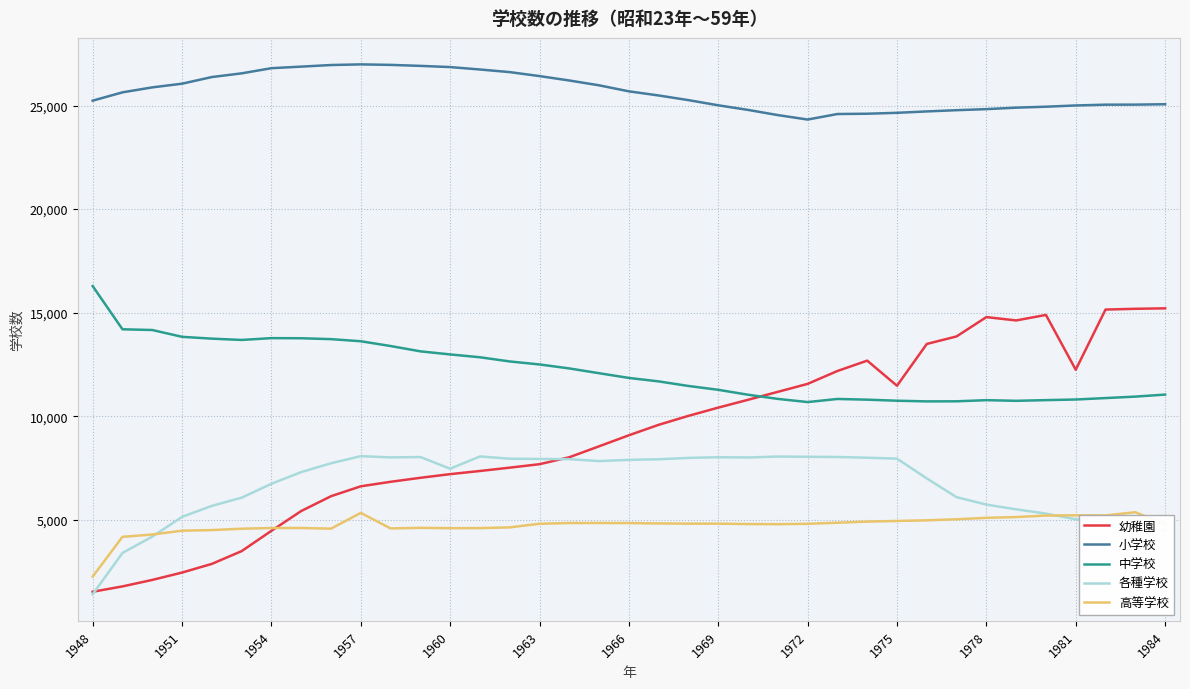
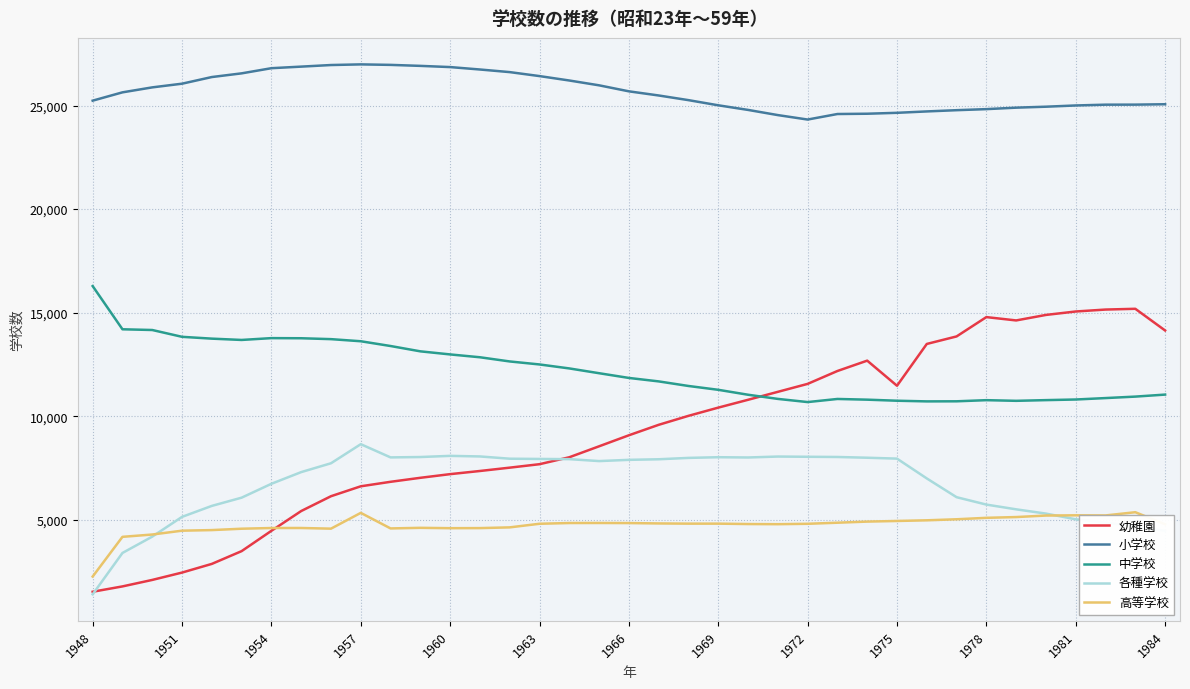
各種学校, 1957: 8,100 -> 8,700
各種学校, 1960: 7,500 -> 8,100
幼稚園, 1981: 12,200 -> 15,100
幼稚園, 1984: 15,200 -> 14,100
